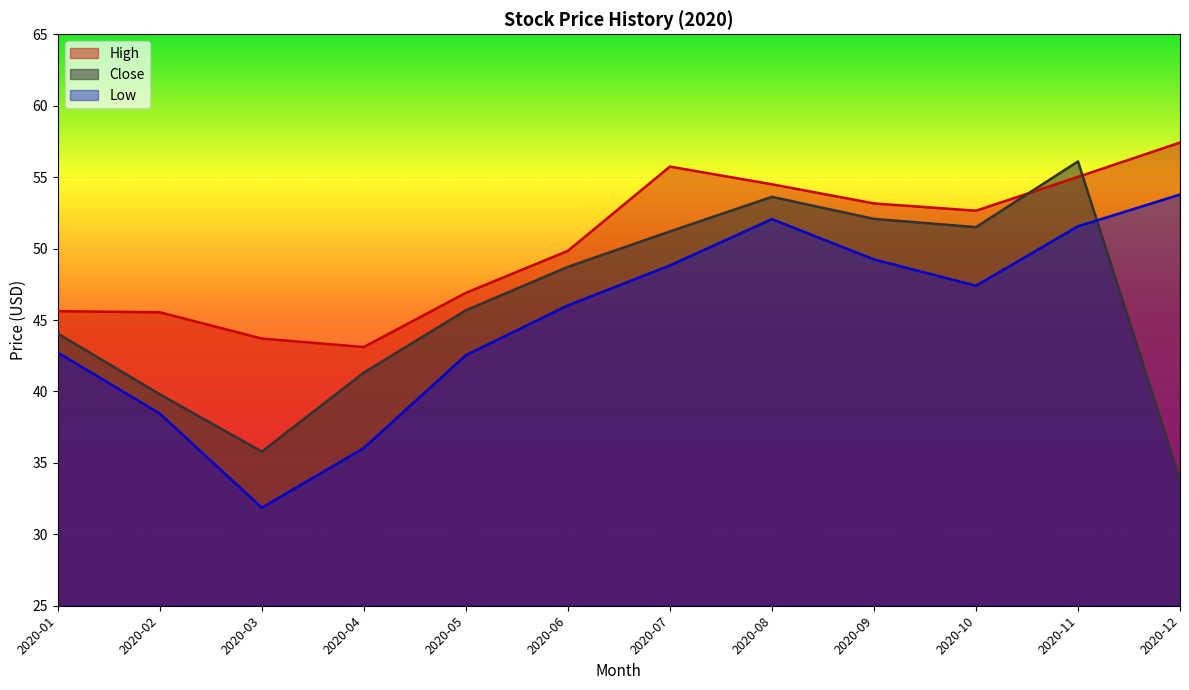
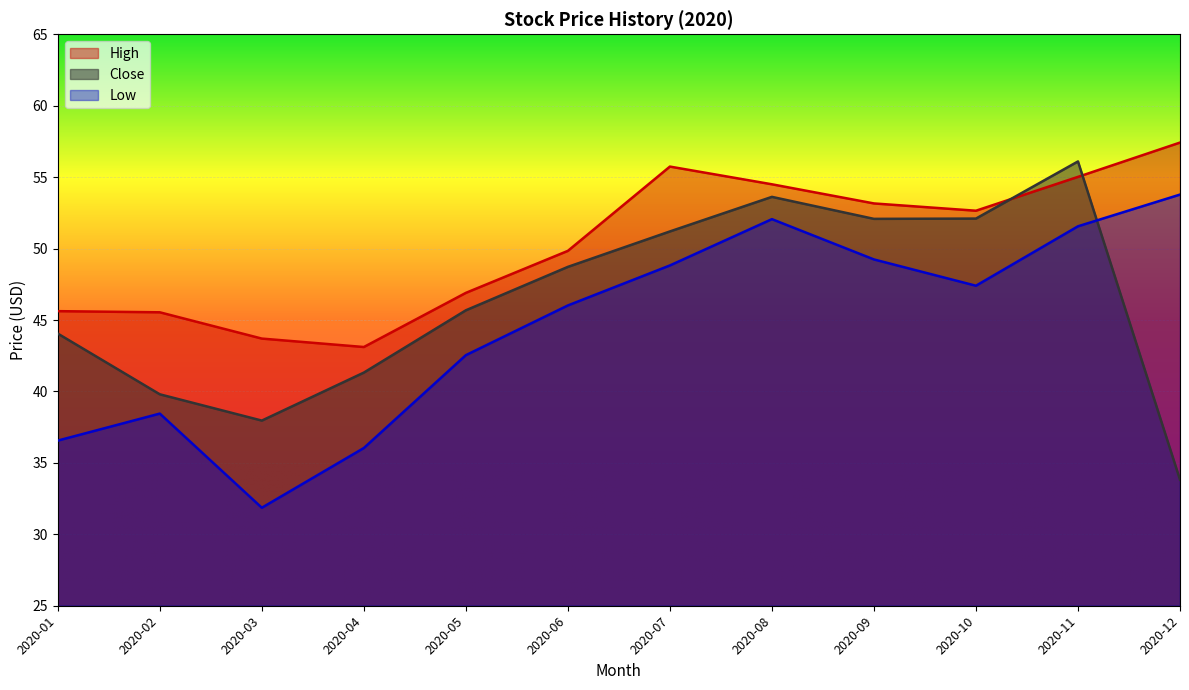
Low, 2020-01: 42.7 -> 36.6
Close, 2020-03: 35.8 -> 38.0
Close, 2020-10: 51.5 -> 52.1
